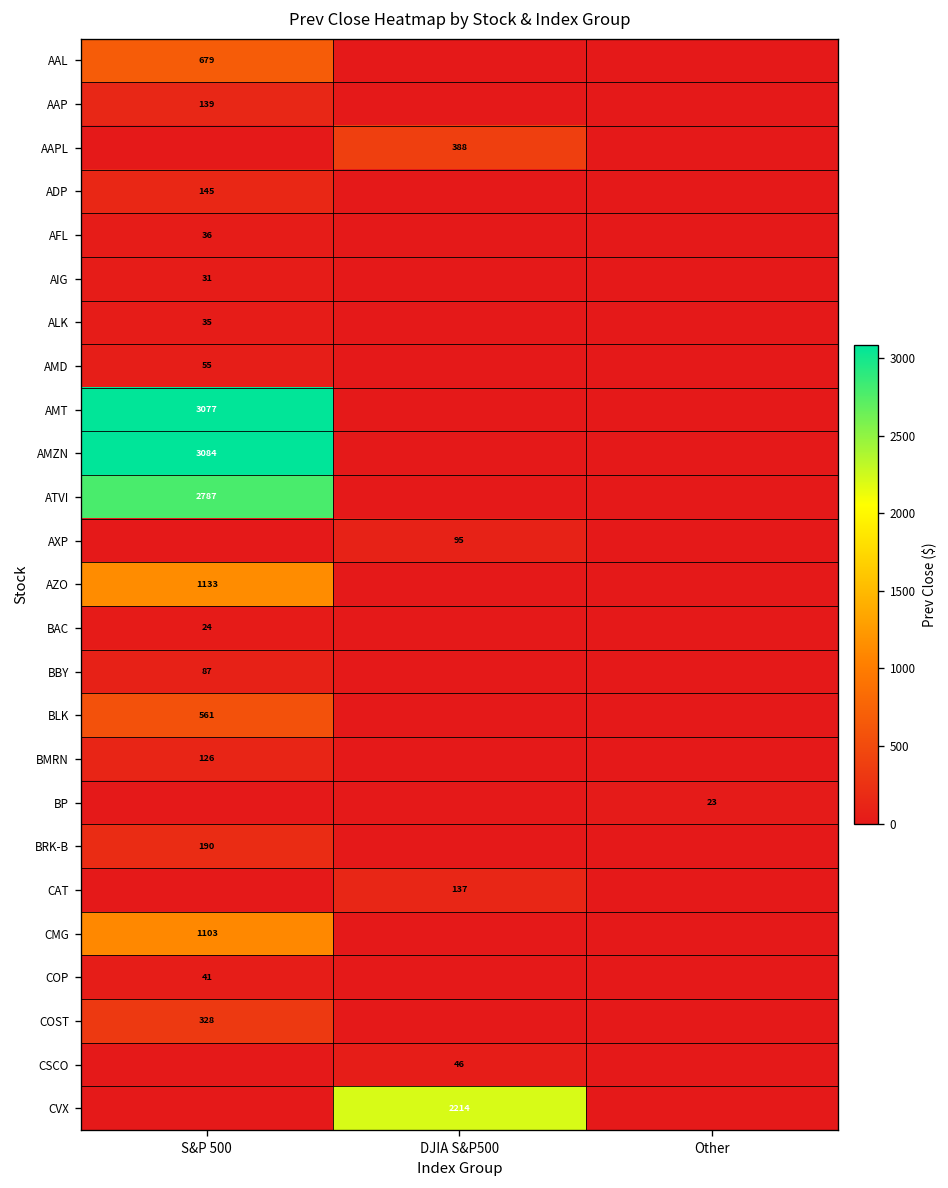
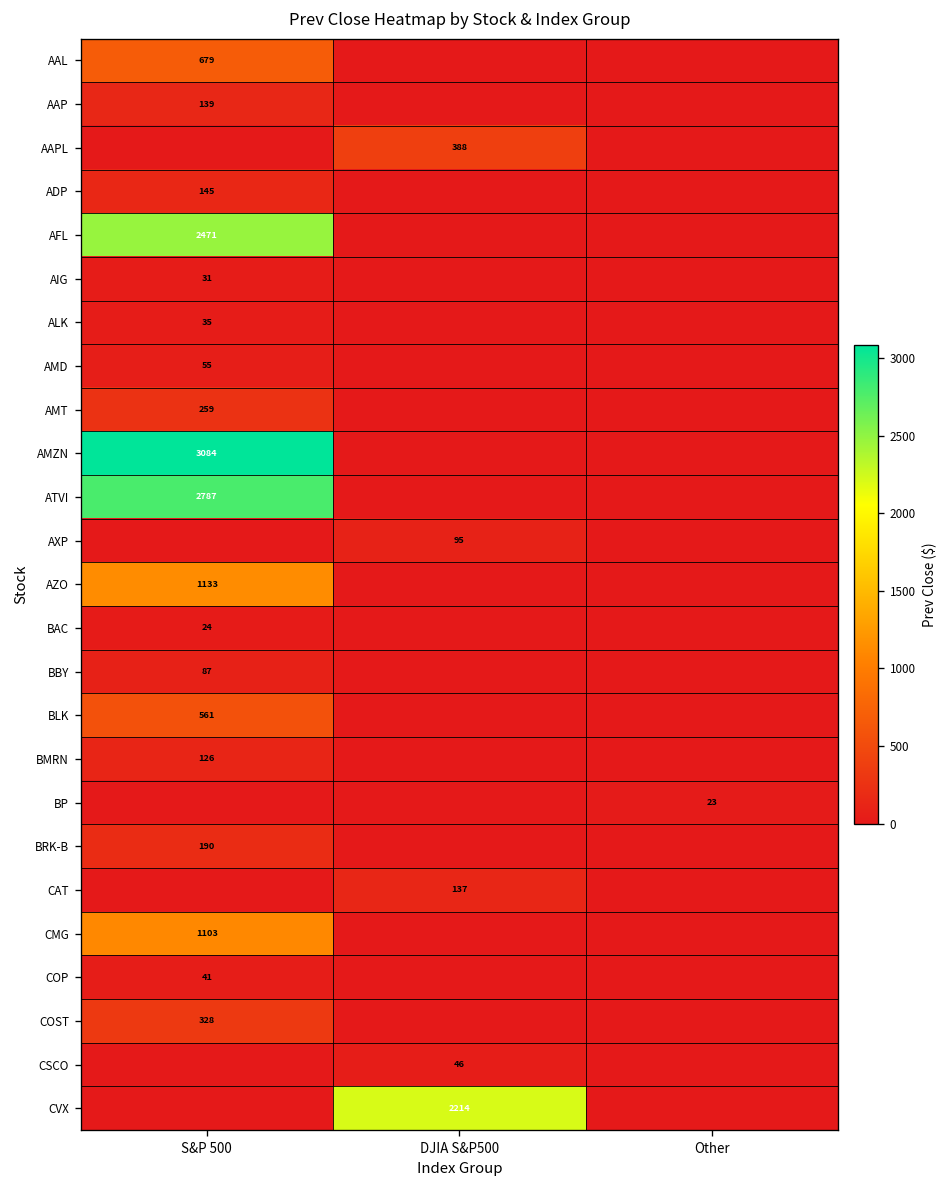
AFL, S&P 500: 36 -> 2471
AMT, S&P 500: 3077 -> 259
